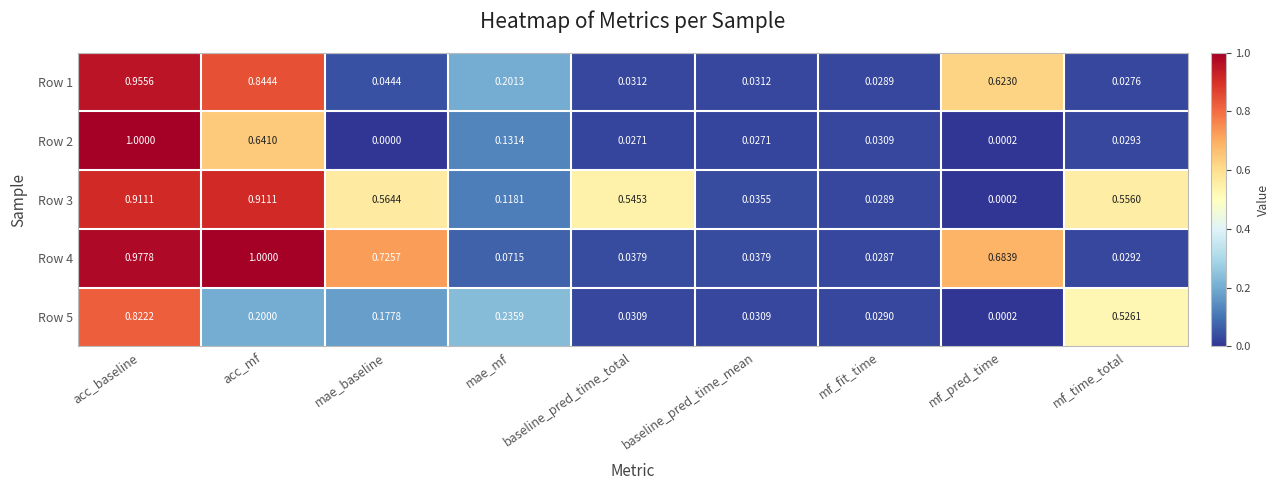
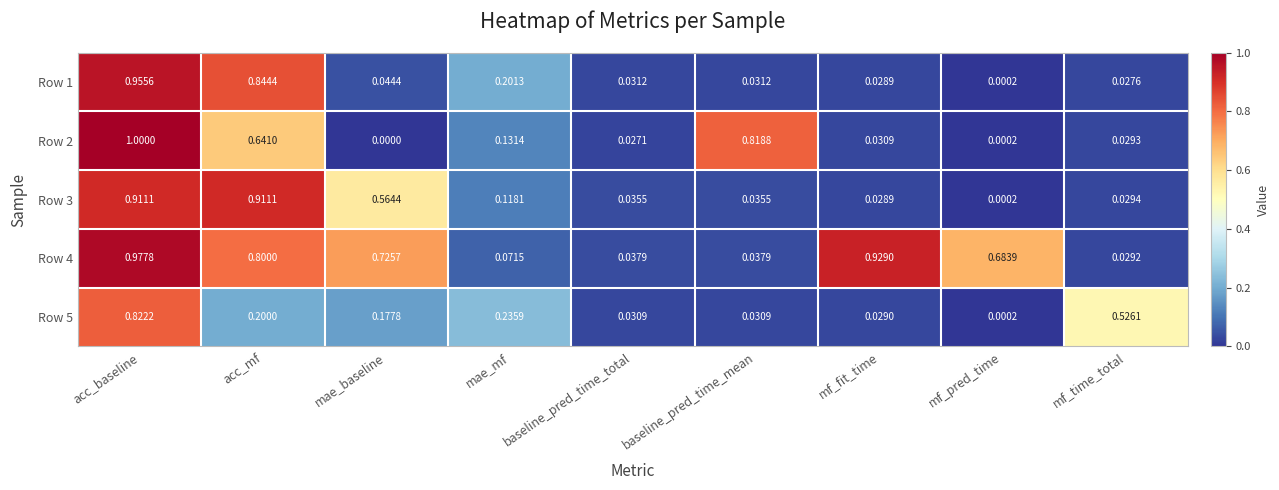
Row 1, mf_pred_time: 0.6230 -> 0.0002
Row 2, baseline_pred_time_mean: 0.0271 -> 0.8188
Row 3, baseline_pred_time_total: 0.5453 -> 0.0355
Row 3, mf_time_total: 0.5560 -> 0.0294
Row 4, acc_mf: 1.0000 -> 0.8000
Row 4, mf_fit_time: 0.0287 -> 0.9290
